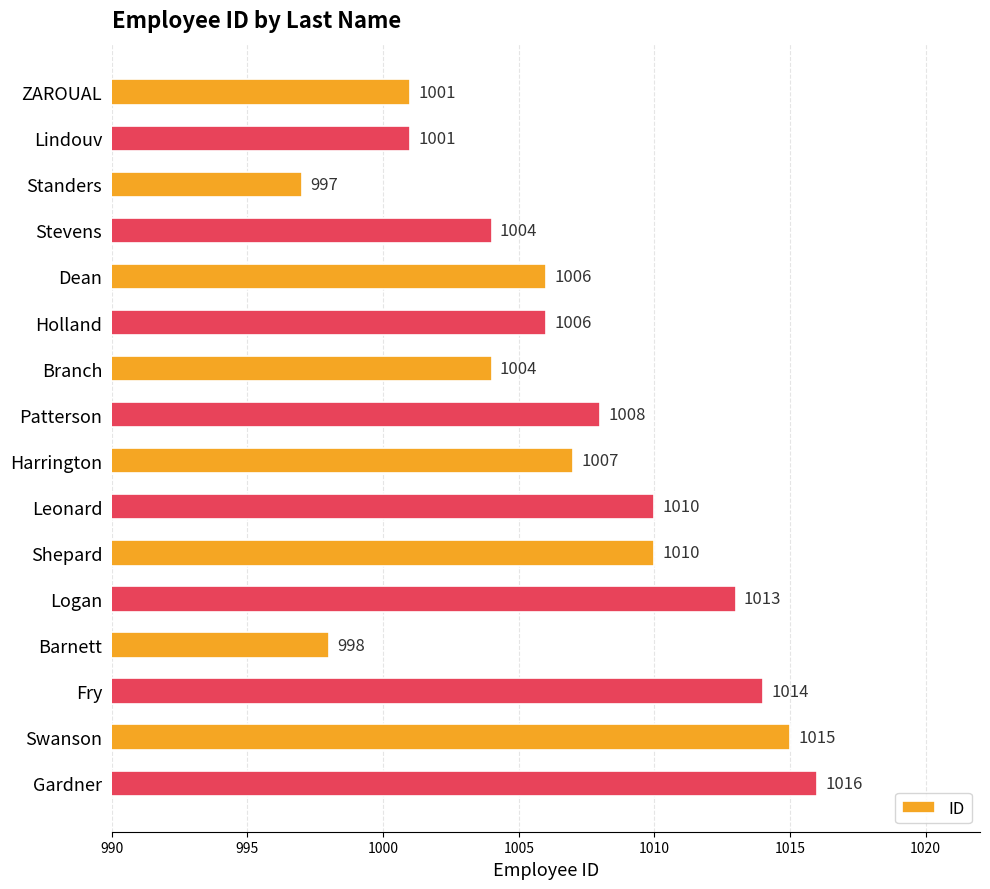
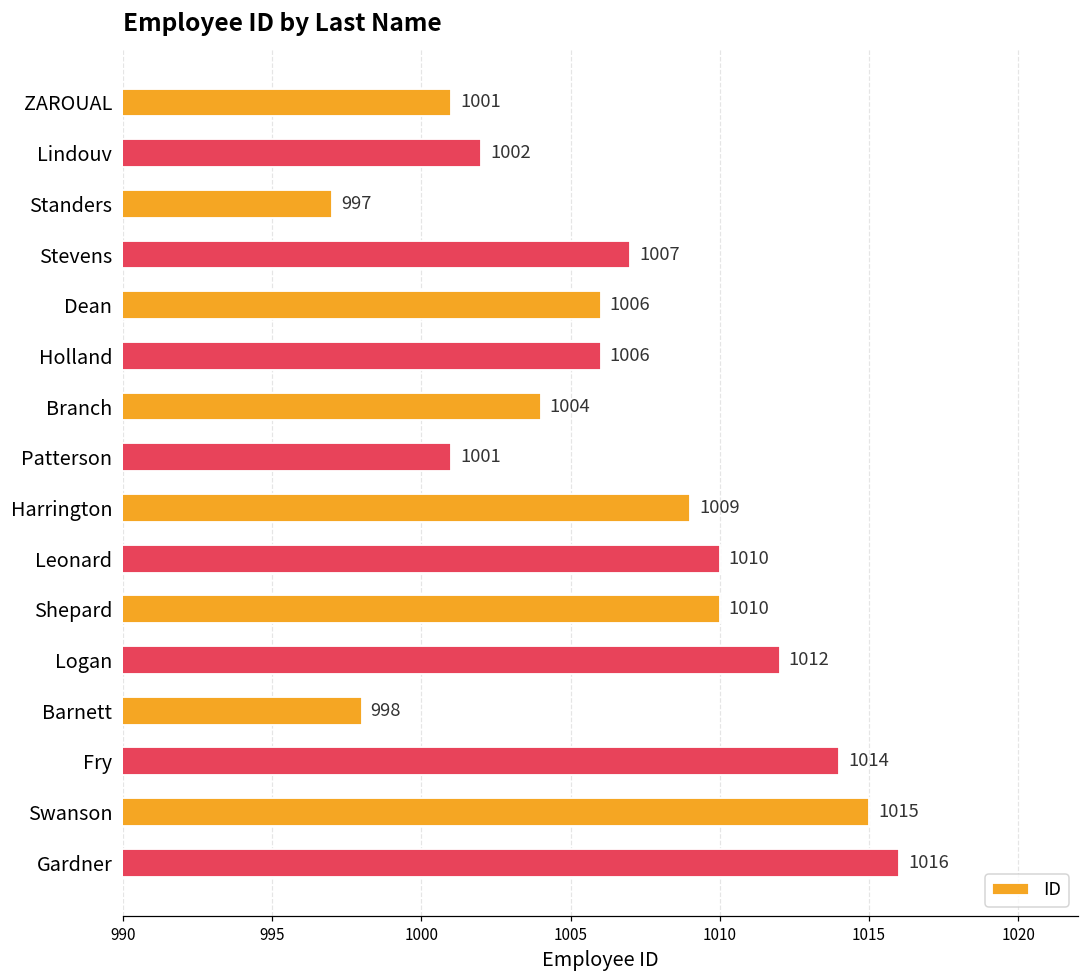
Lindouv: 1001 -> 1002
Stevens: 1004 -> 1007
Patterson: 1008 -> 1001
Harrington: 1007 -> 1009
Logan: 1013 -> 1012
